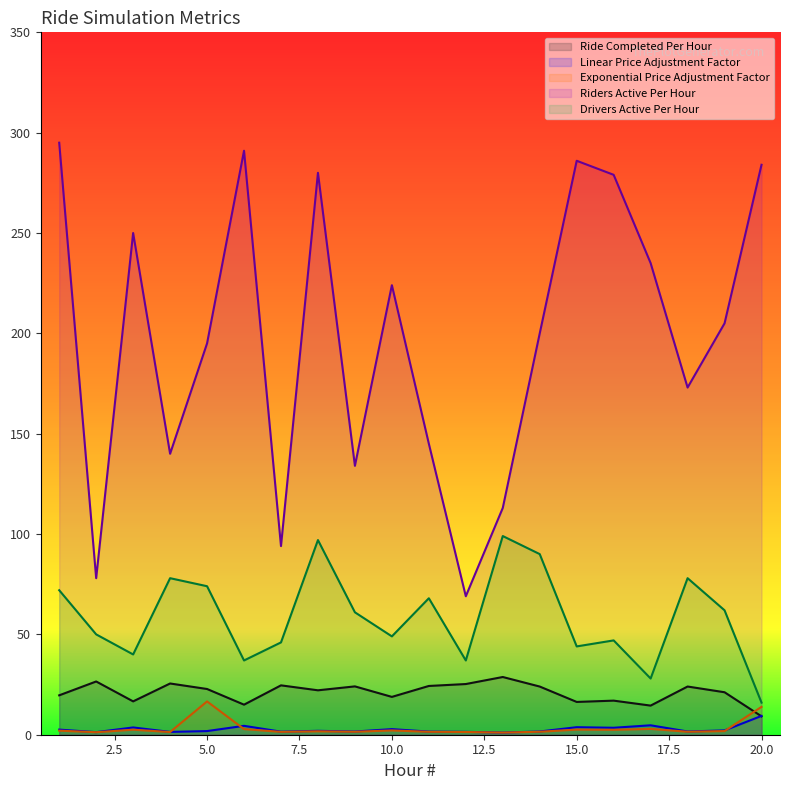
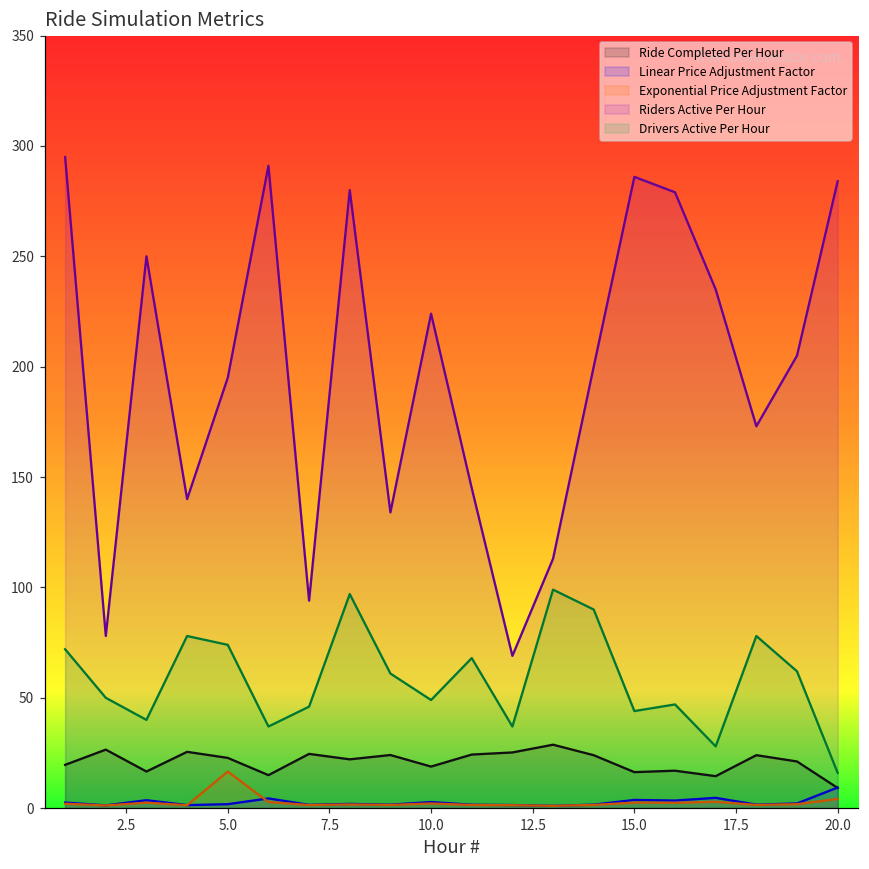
Exponential Price Adjustment Factor, 20.0: 14 -> 4
